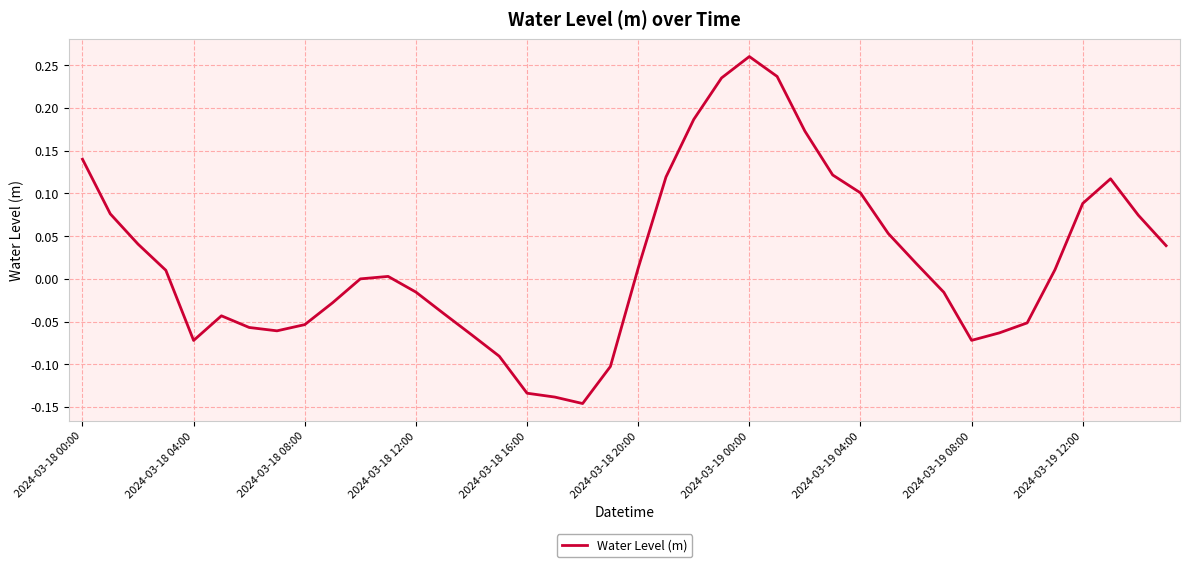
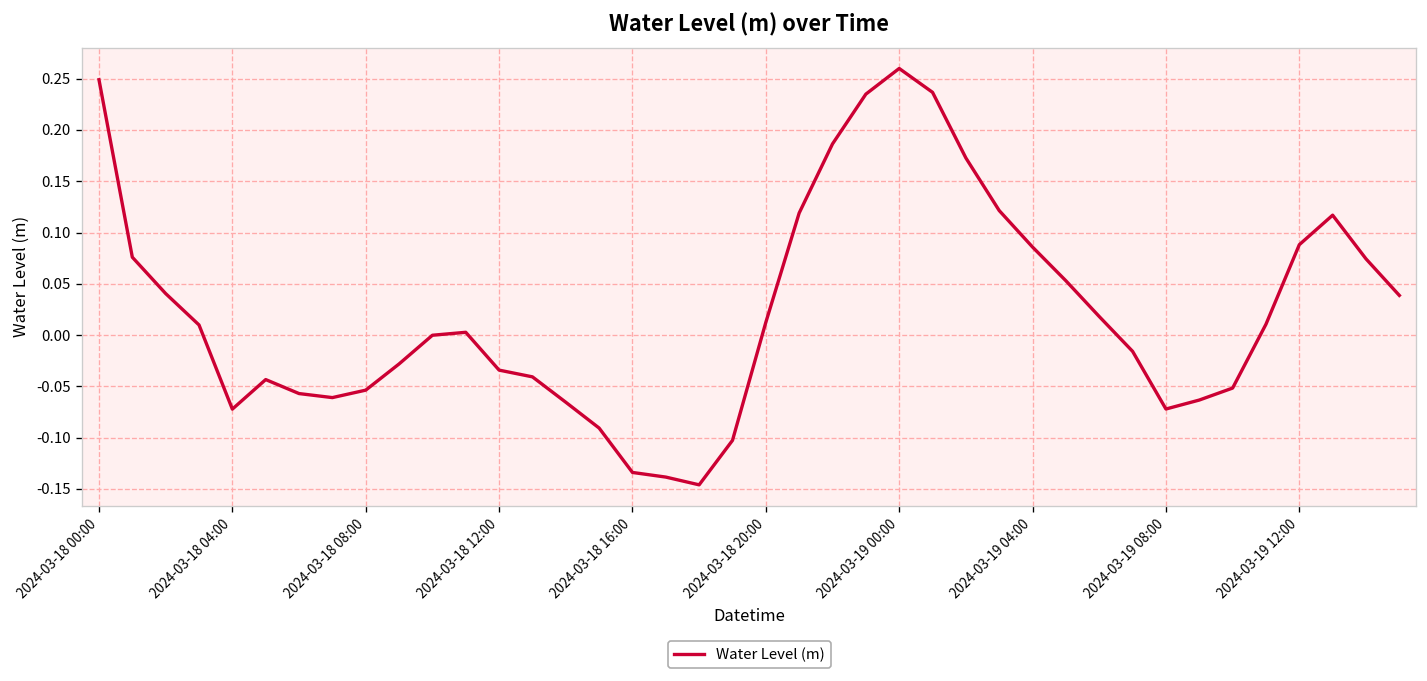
2024-03-18 00:00: 0.14 -> 0.25
2024-03-18 12:00: -0.02 -> -0.03
2024-03-19 04:00: 0.10 -> 0.09
